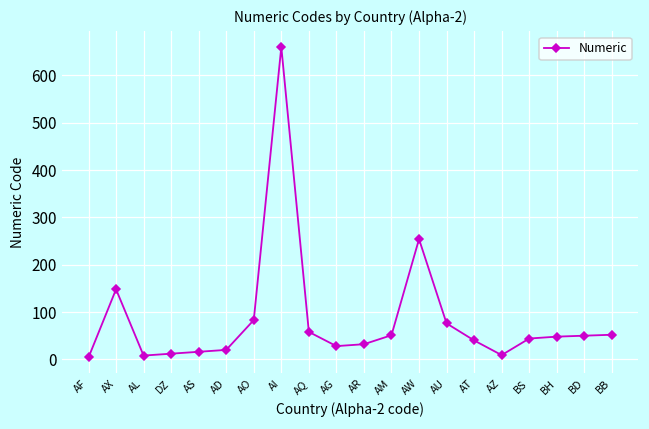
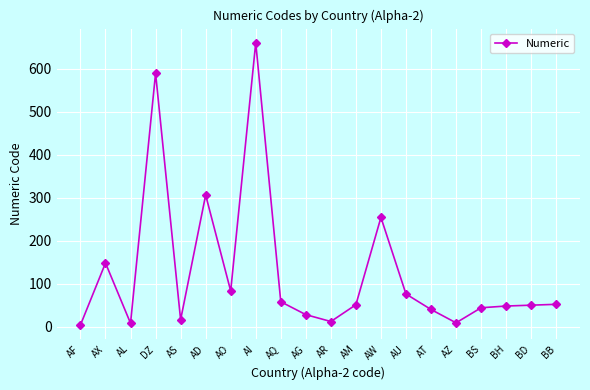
DZ: 10 -> 590
AD: 20 -> 310
AR: 30 -> 10
